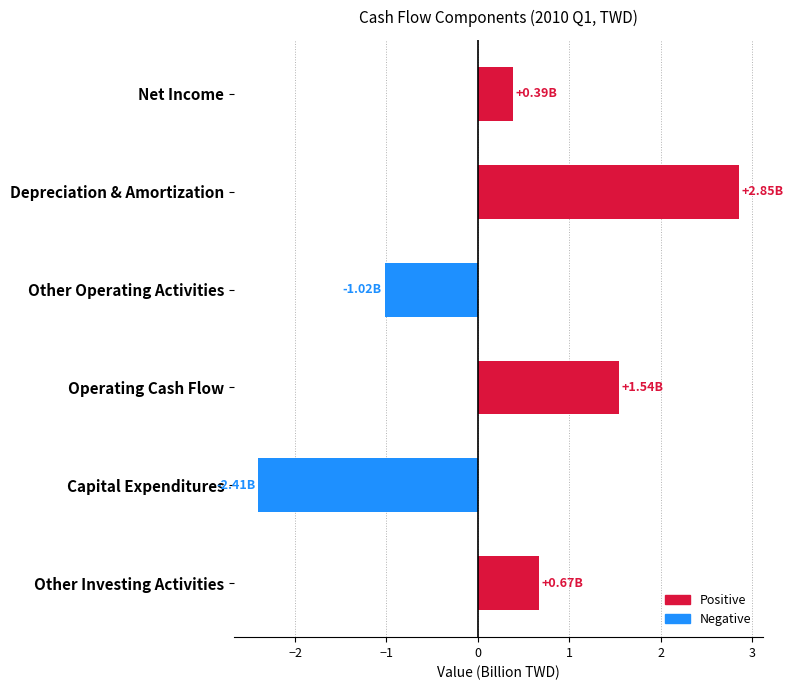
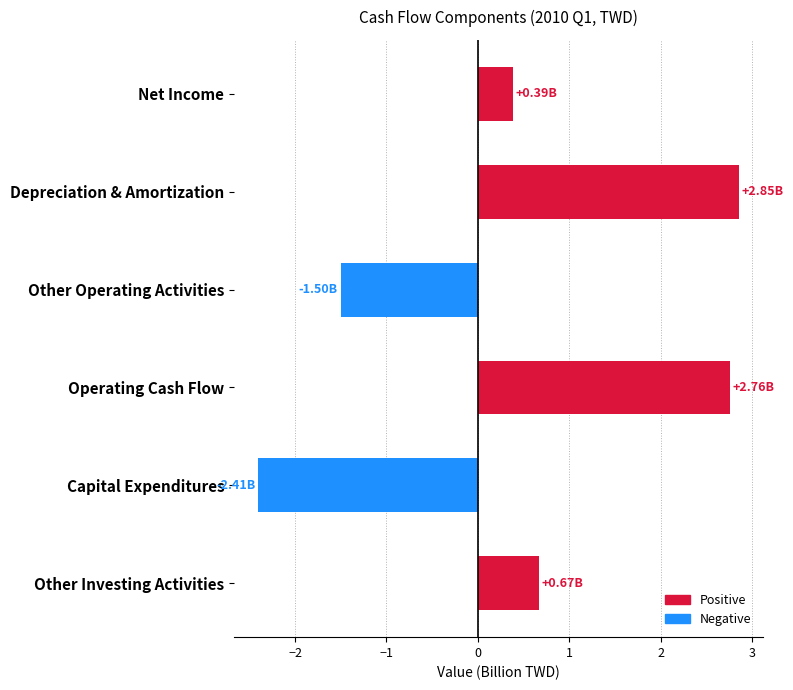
Other Operating Activities: -1.02B -> -1.50B
Operating Cash Flow: +1.54B -> +2.76B
